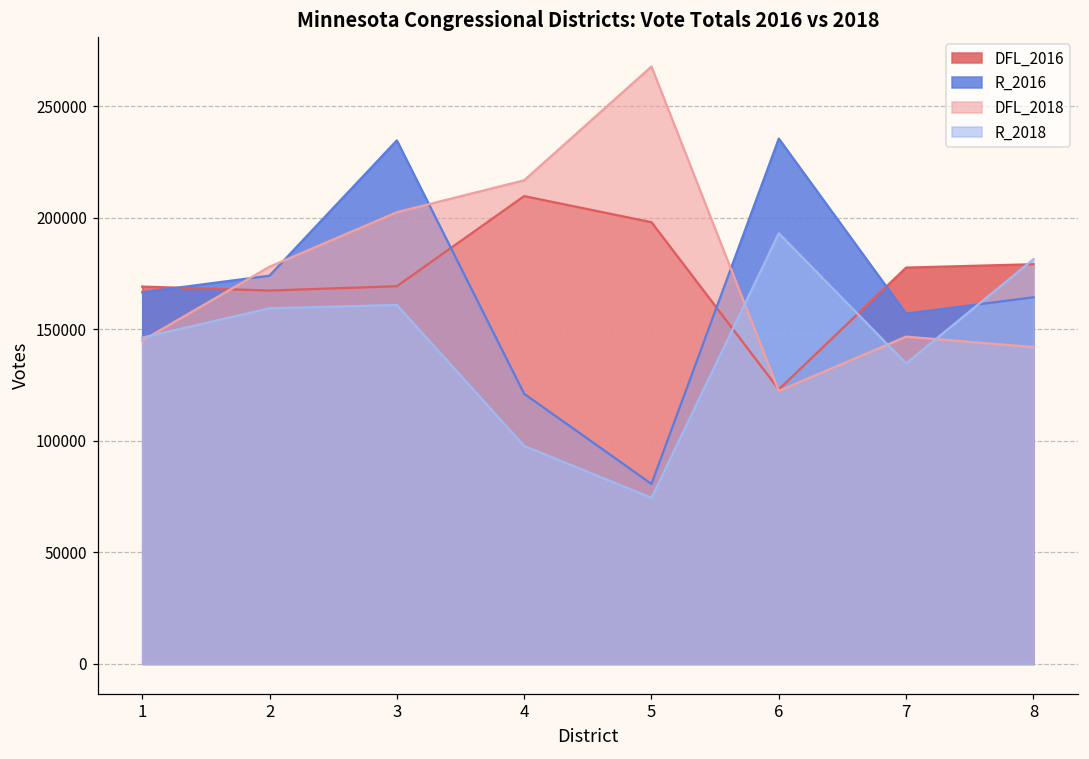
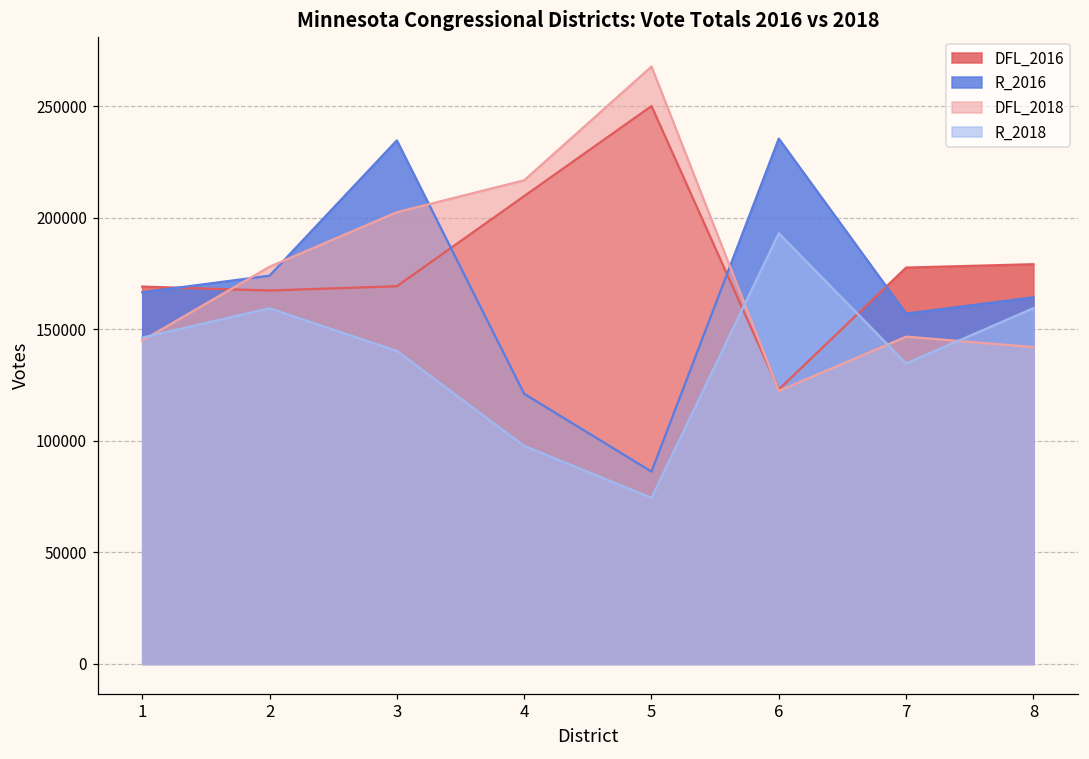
R_2018, 3: 161000 -> 140000
DFL_2016, 5: 198000 -> 250000
R_2016, 5: 81000 -> 86000
R_2018, 8: 181000 -> 159000
